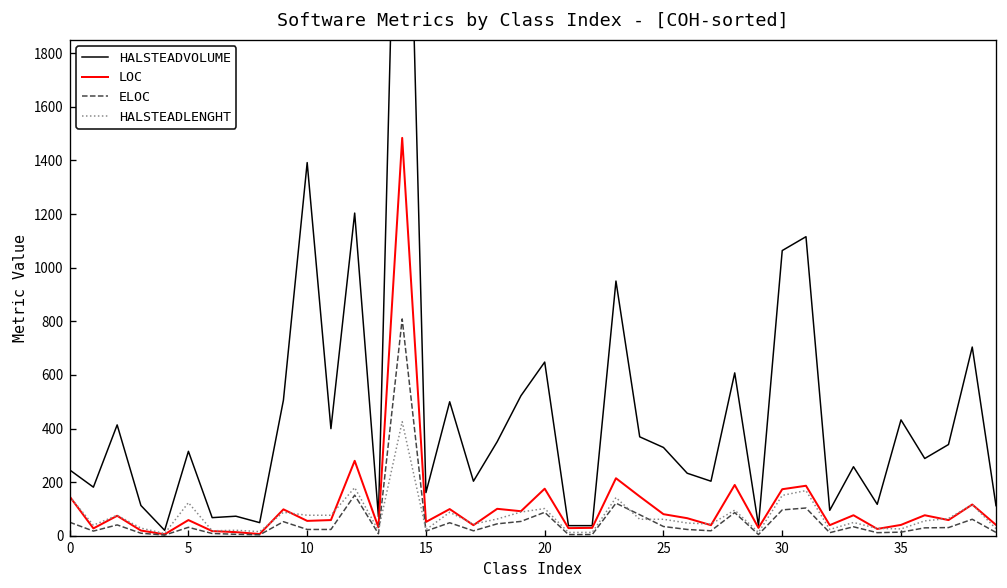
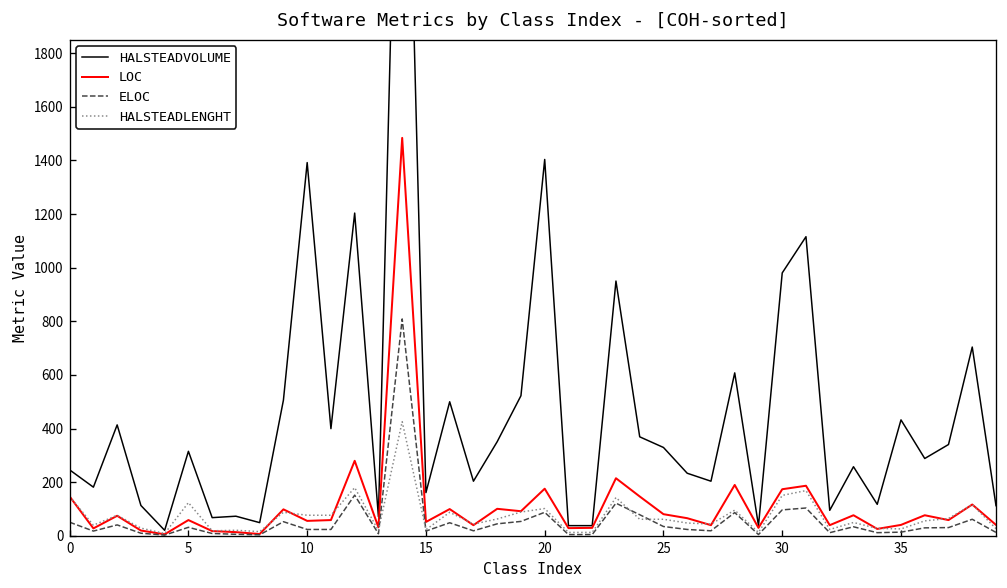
HALSTEADVOLUME, 20: 650 -> 1400
HALSTEADVOLUME, 30: 1060 -> 980
